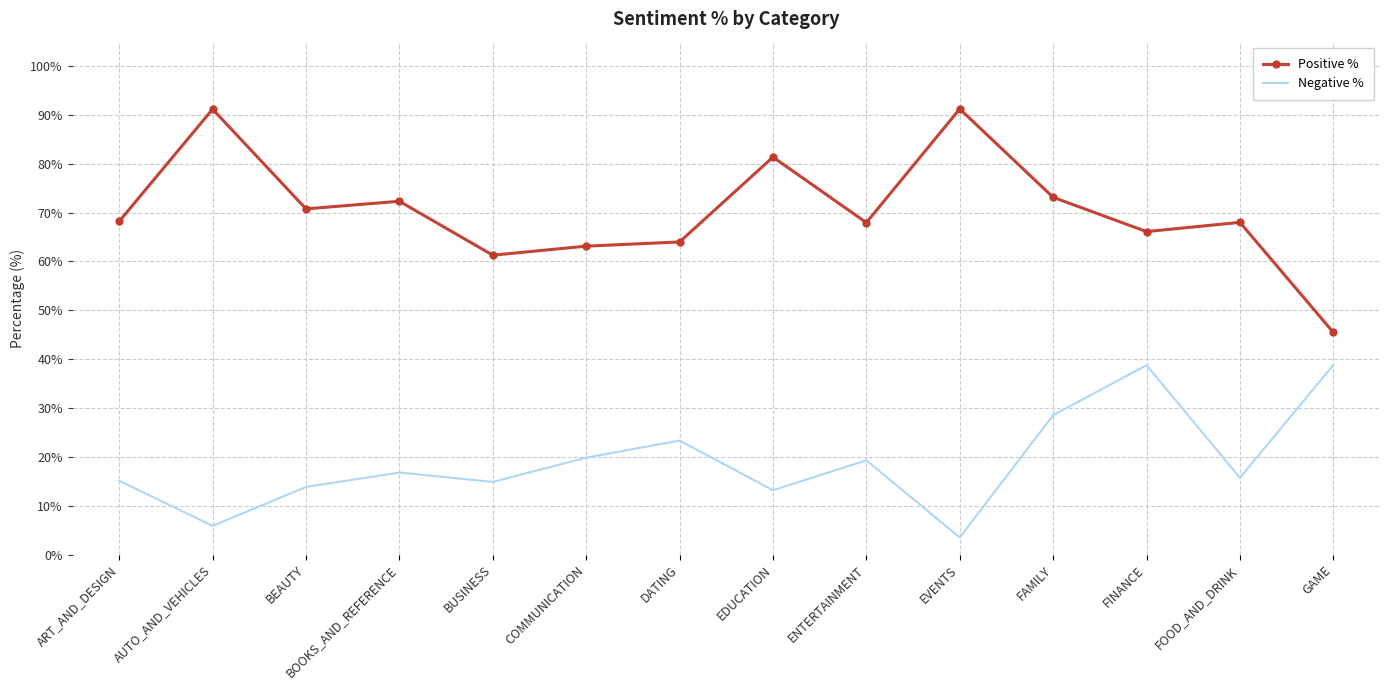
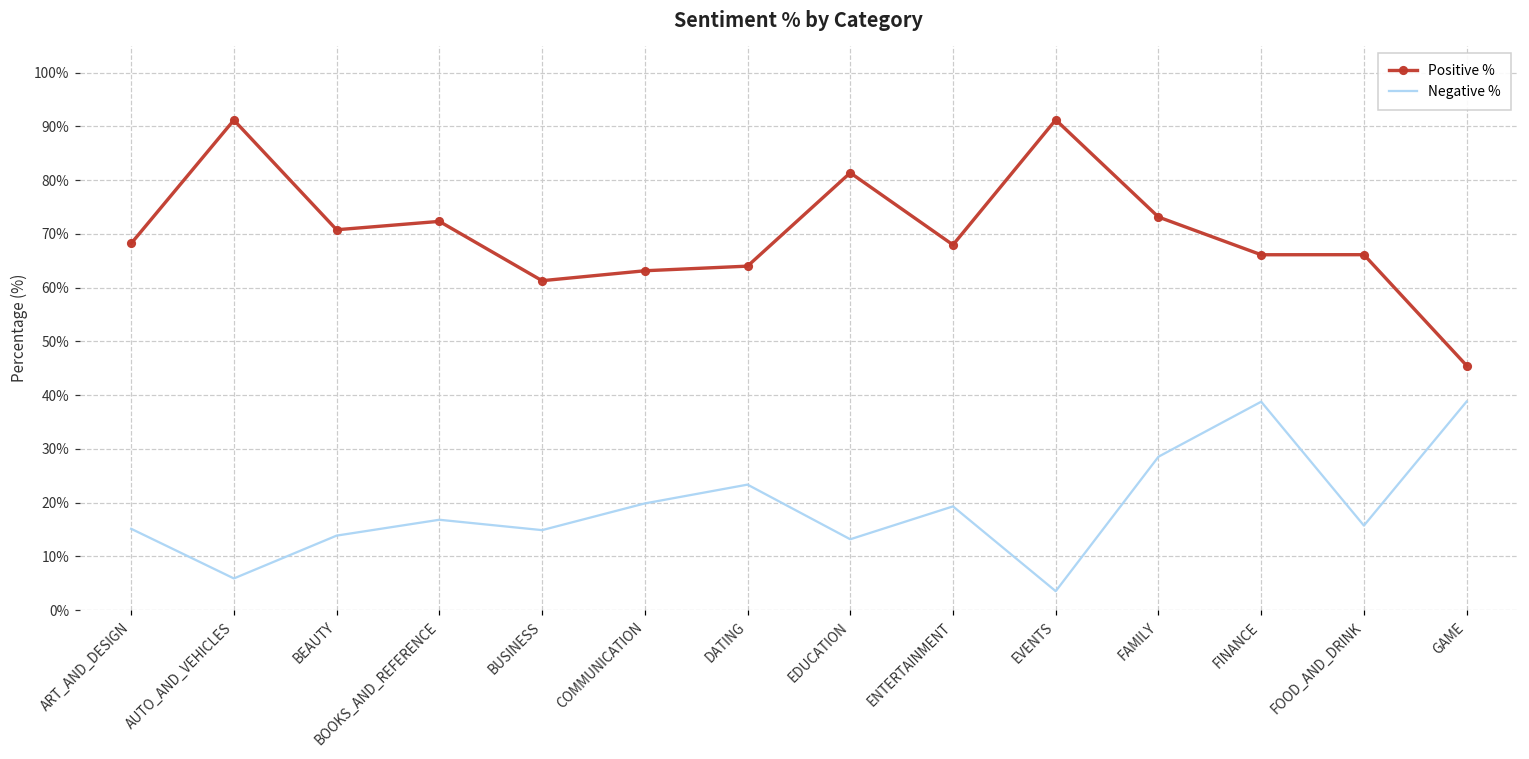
Positive %, FOOD_AND_DRINK: 68% -> 66%
